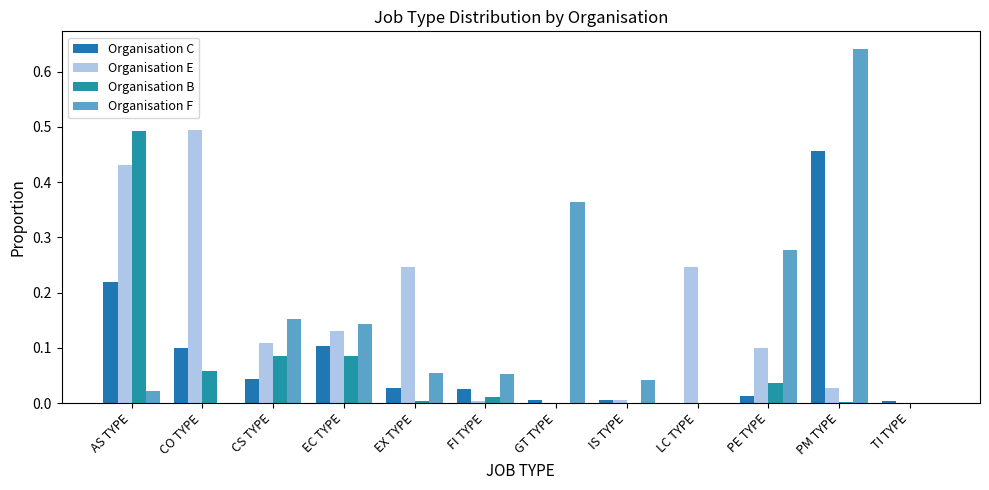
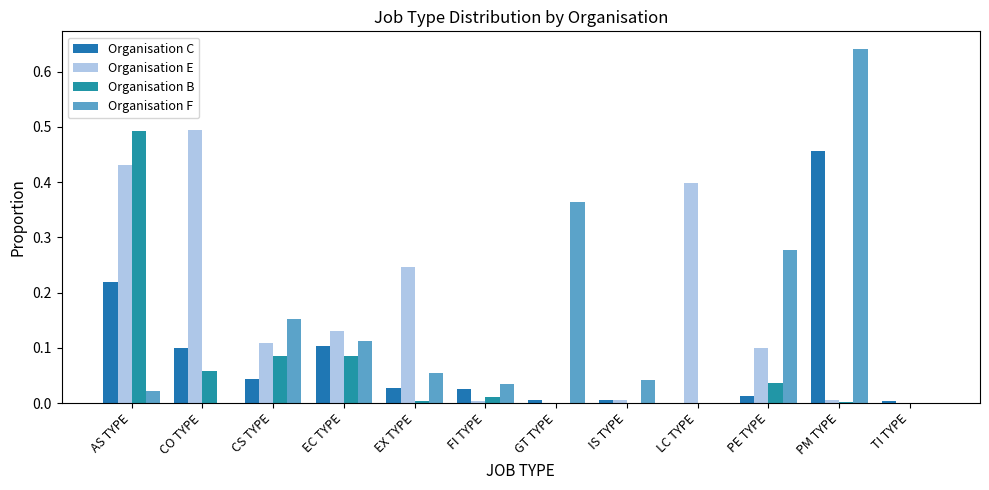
Organisation F, EC TYPE: 0.14 -> 0.11
Organisation F, FI TYPE: 0.05 -> 0.03
Organisation E, LC TYPE: 0.25 -> 0.40
Organisation E, PM TYPE: 0.03 -> 0.01
